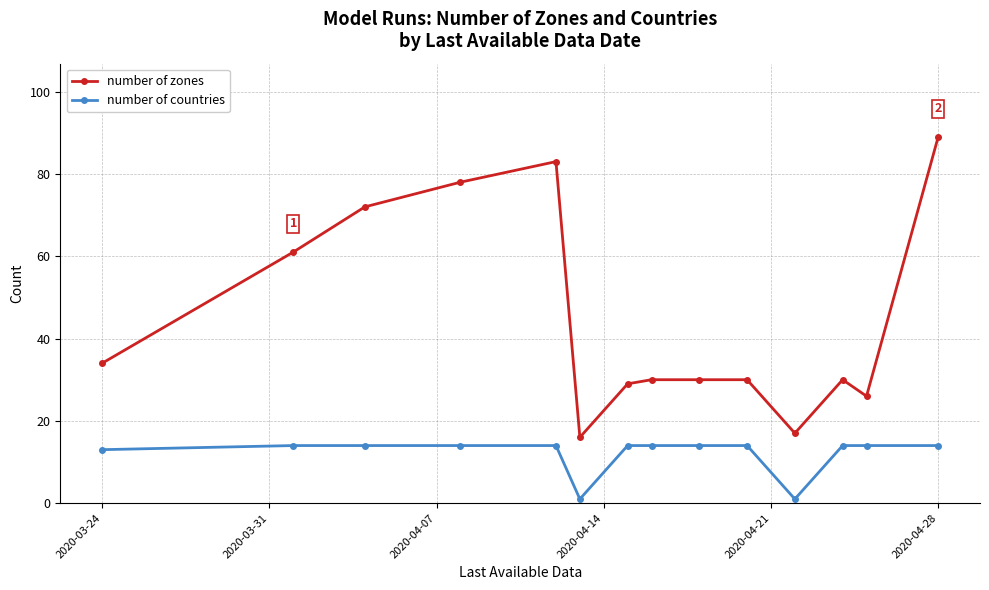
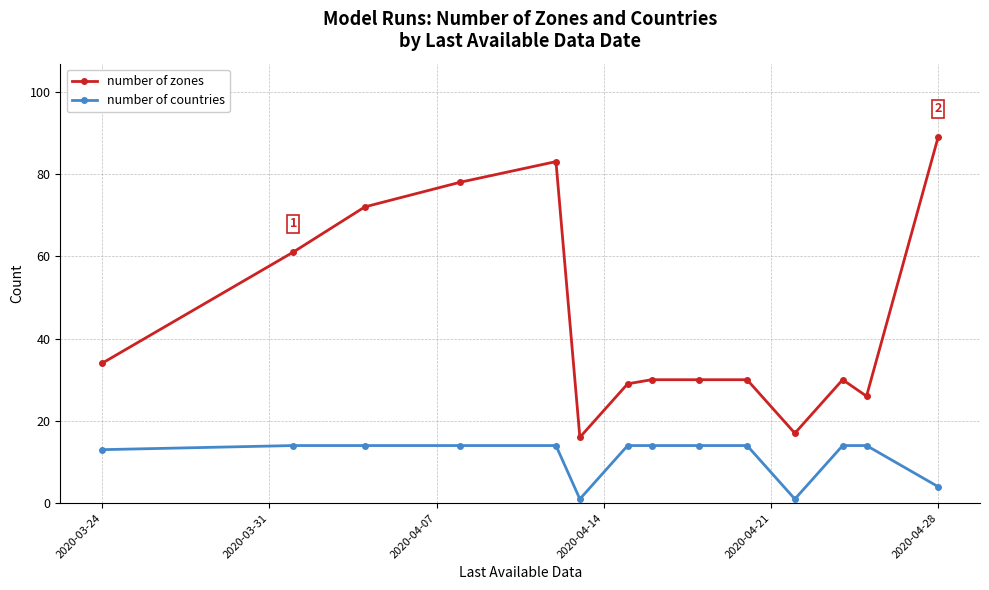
number of countries, 2020-04-28: 14 -> 4
